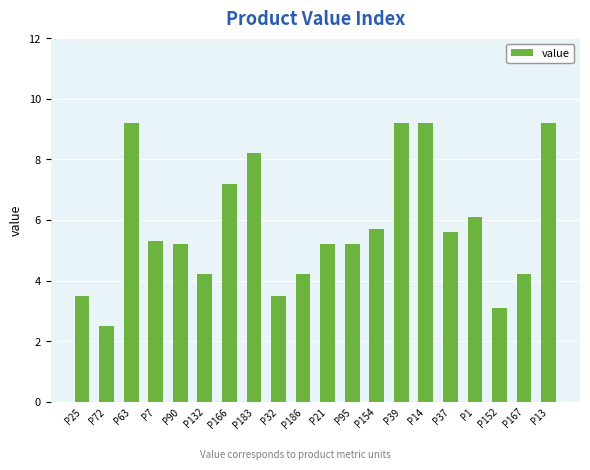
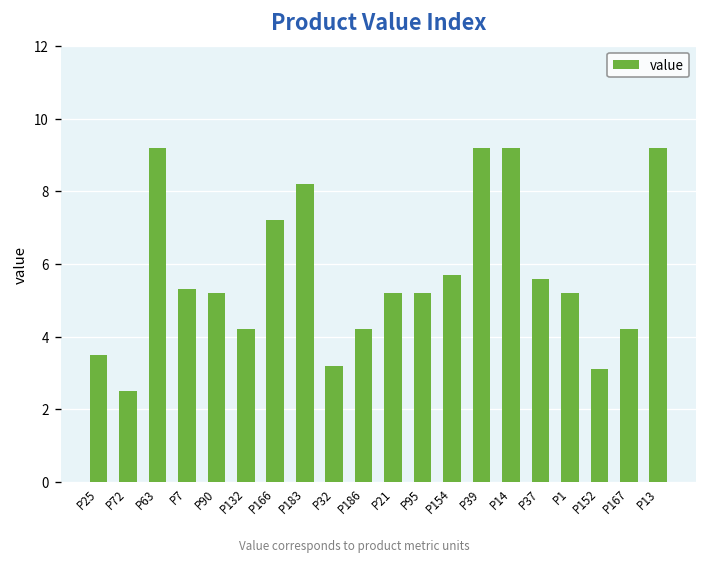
P32: 3.5 -> 3.2
P1: 6.1 -> 5.2
